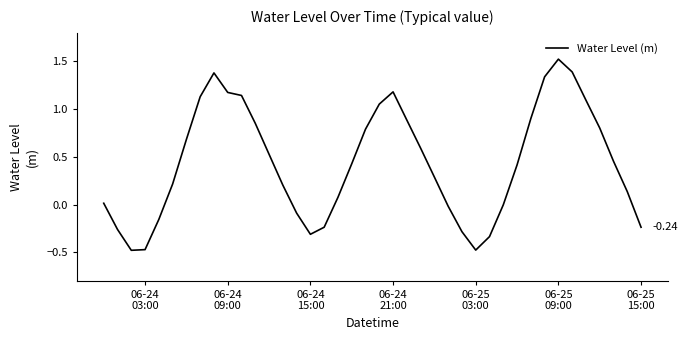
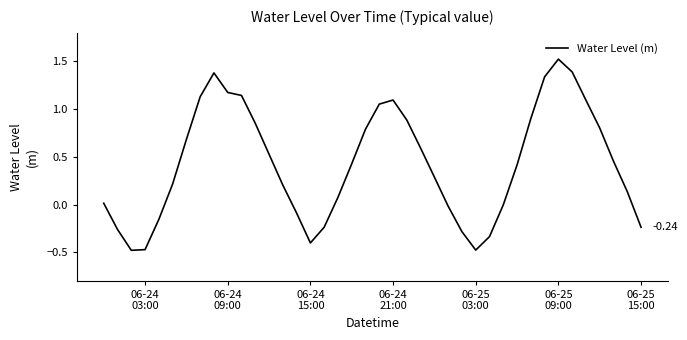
06-24 15:00: -0.3 -> -0.4
06-24 21:00: 1.2 -> 1.1
